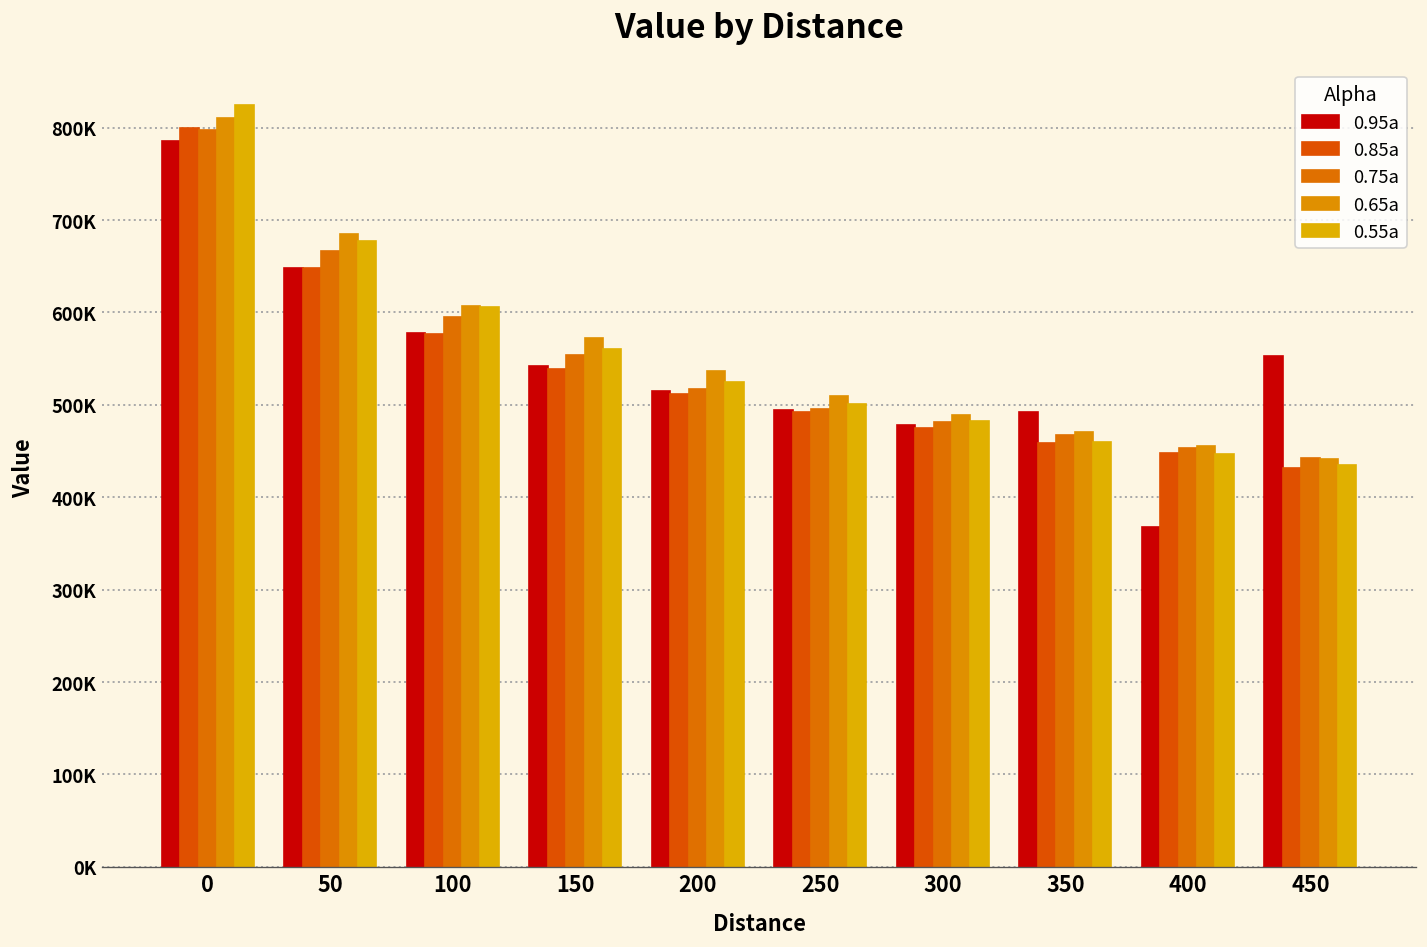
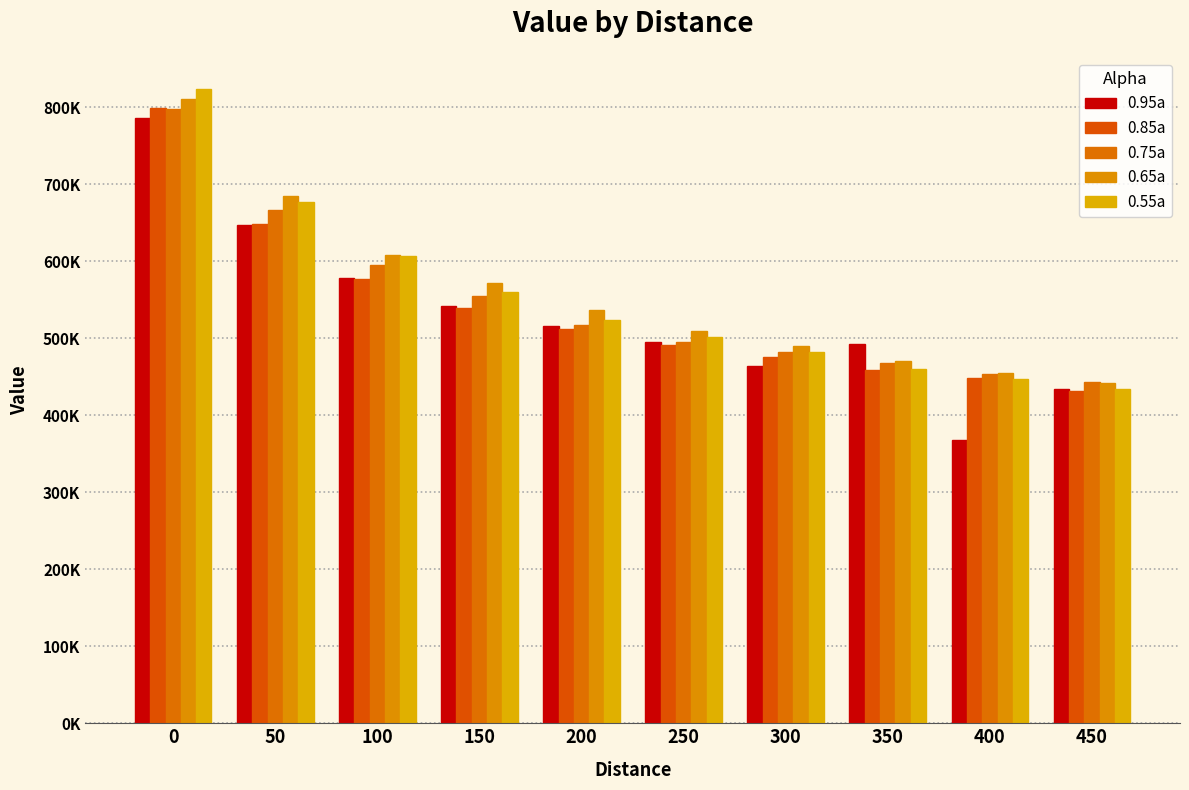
0.95a, 300: 480000 -> 460000
0.95a, 450: 550000 -> 430000
